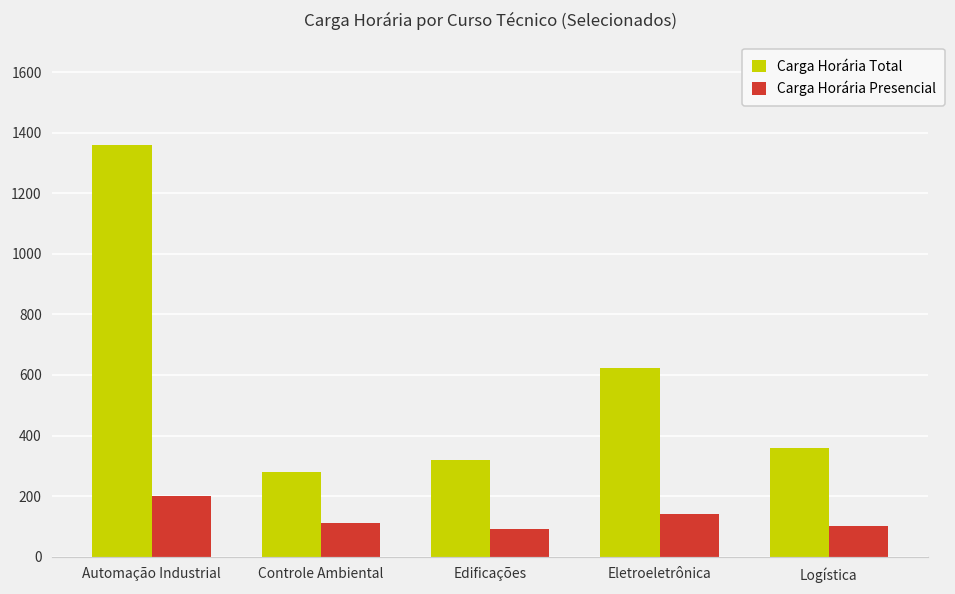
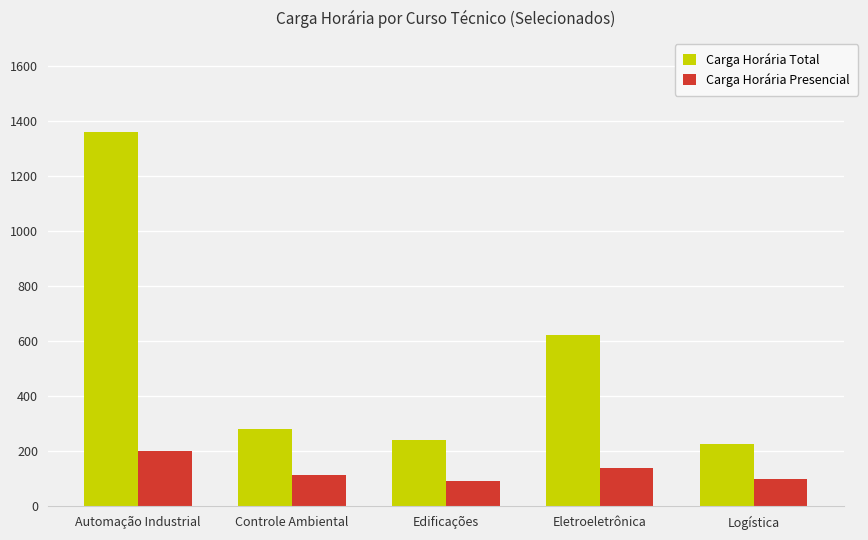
Carga Horária Total, Edificações: 320 -> 240
Carga Horária Total, Logística: 360 -> 230
